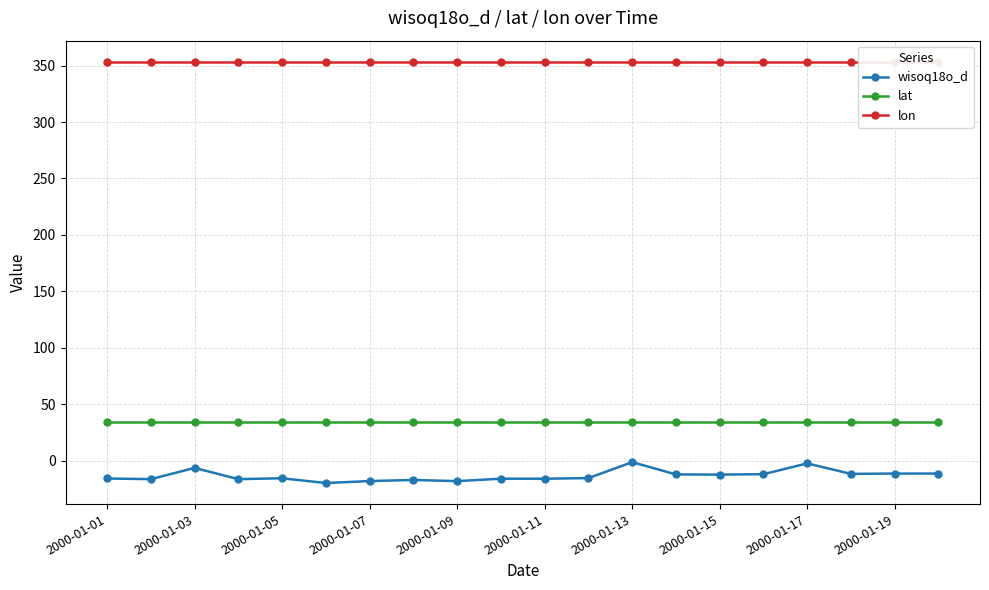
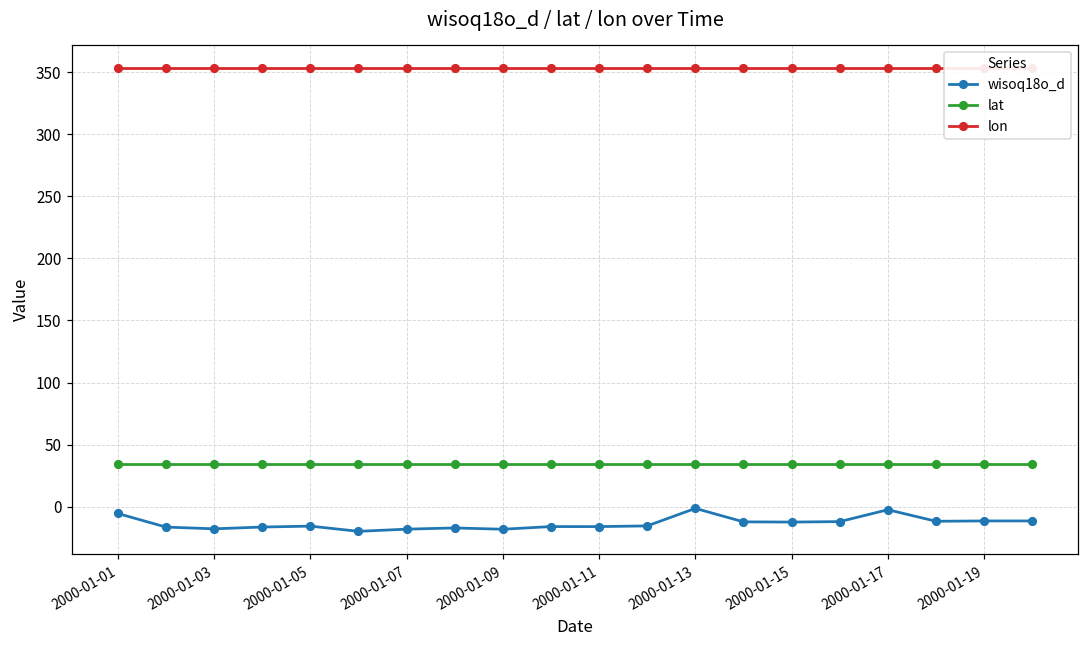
wisoq18o_d, 2000-01-01: -16 -> -6
wisoq18o_d, 2000-01-03: -7 -> -18
